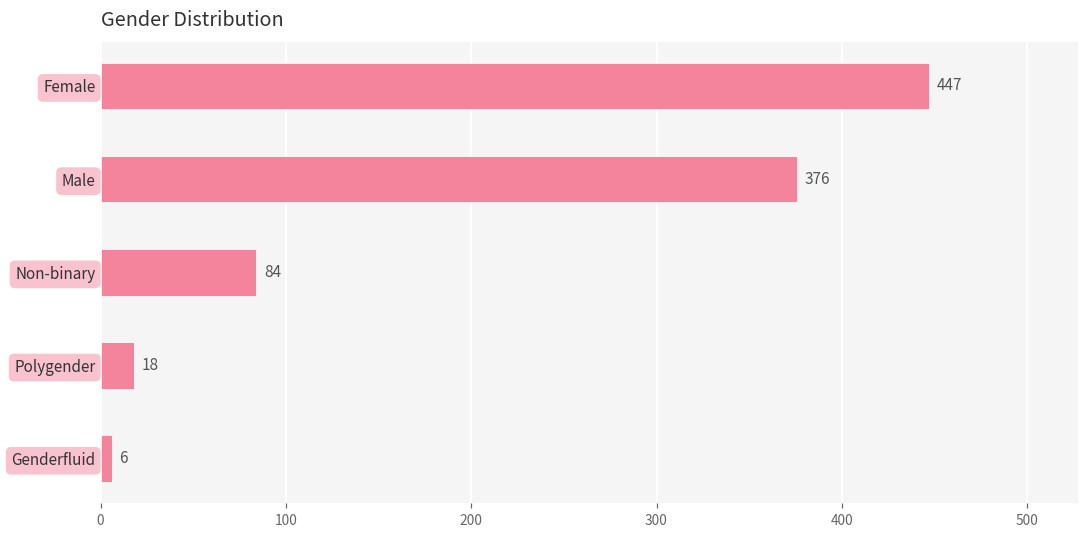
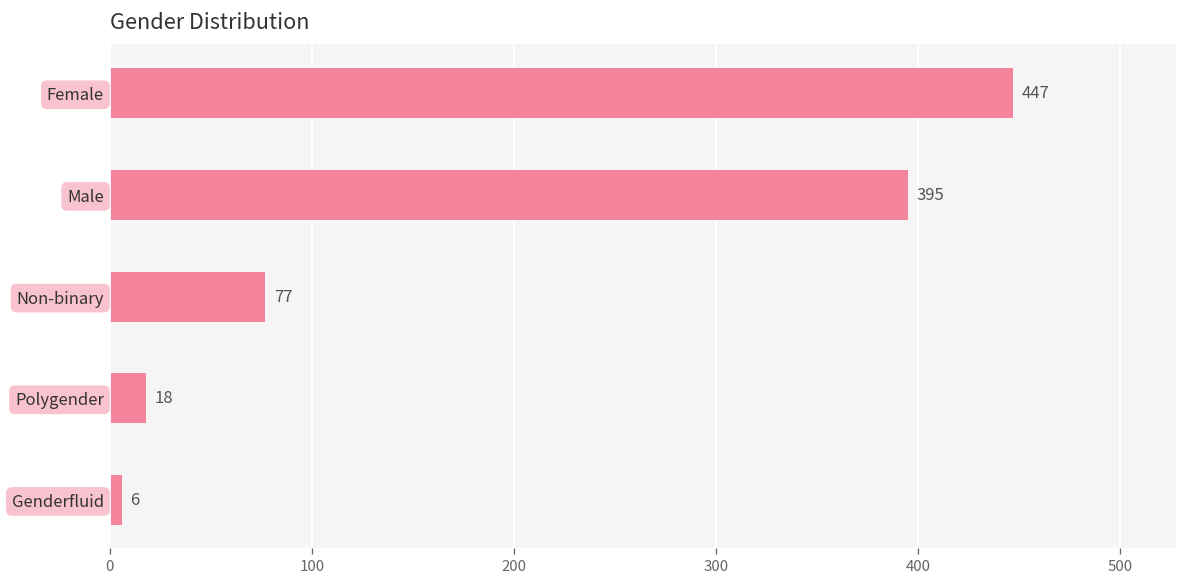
Male: 376 -> 395
Non-binary: 84 -> 77
